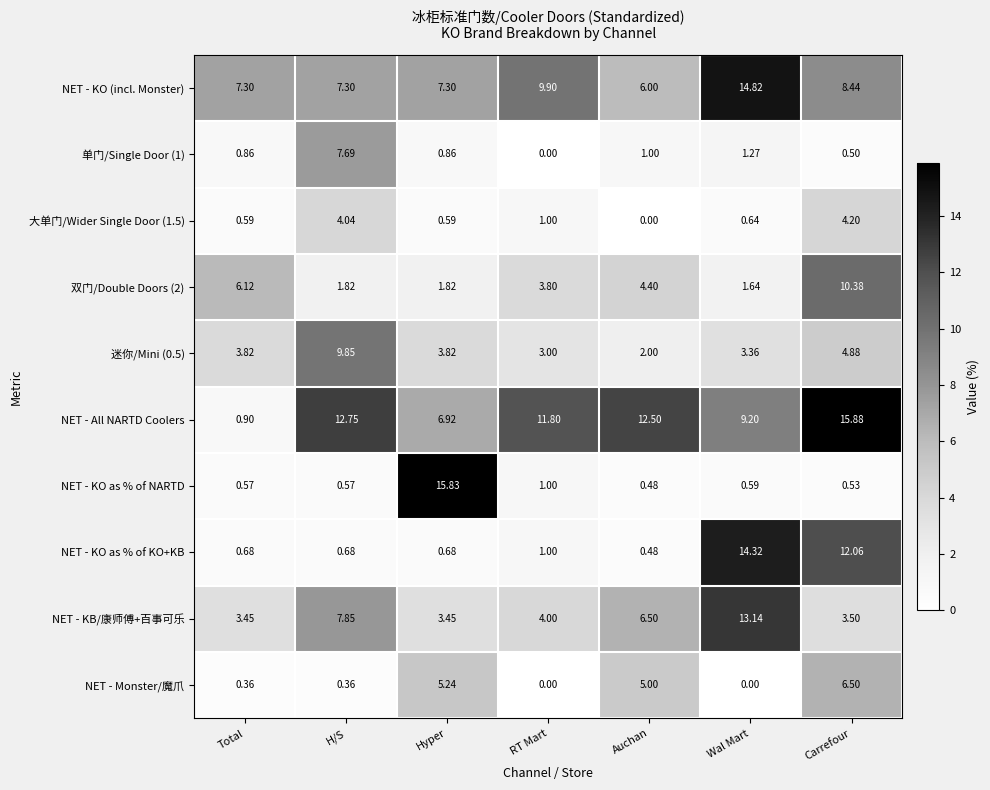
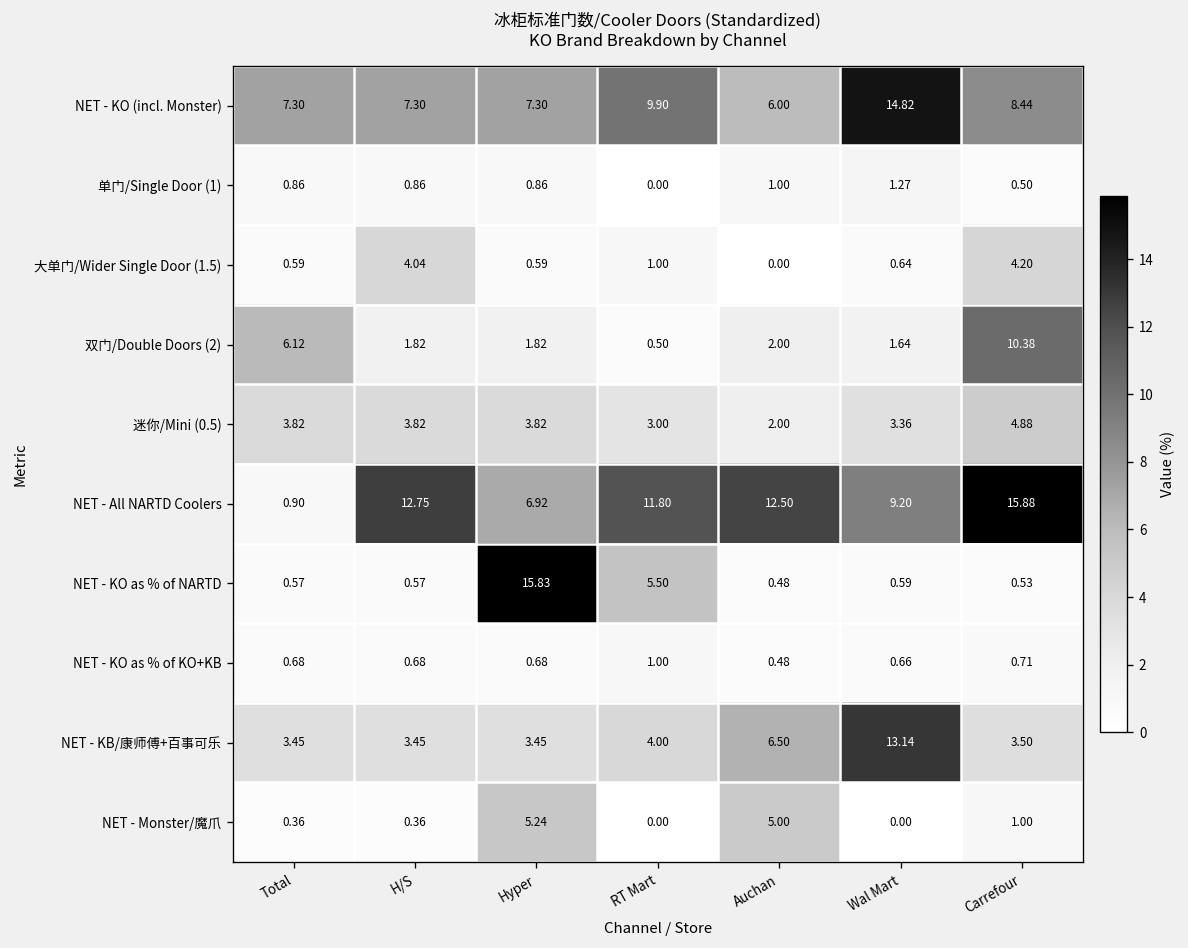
单门/Single Door (1), H/S: 7.69 -> 0.86
双门/Double Doors (2), RT Mart: 3.80 -> 0.50
双门/Double Doors (2), Auchan: 4.40 -> 2.00
迷你/Mini (0.5), H/S: 9.85 -> 3.82
NET - KO as % of NARTD, RT Mart: 1.00 -> 5.50
NET - KO as % of KO+KB, Wal Mart: 14.32 -> 0.66
NET - KO as % of KO+KB, Carrefour: 12.06 -> 0.71
NET - KB/康师傅+百事可乐, H/S: 7.85 -> 3.45
NET - Monster/魔爪, Carrefour: 6.50 -> 1.00
